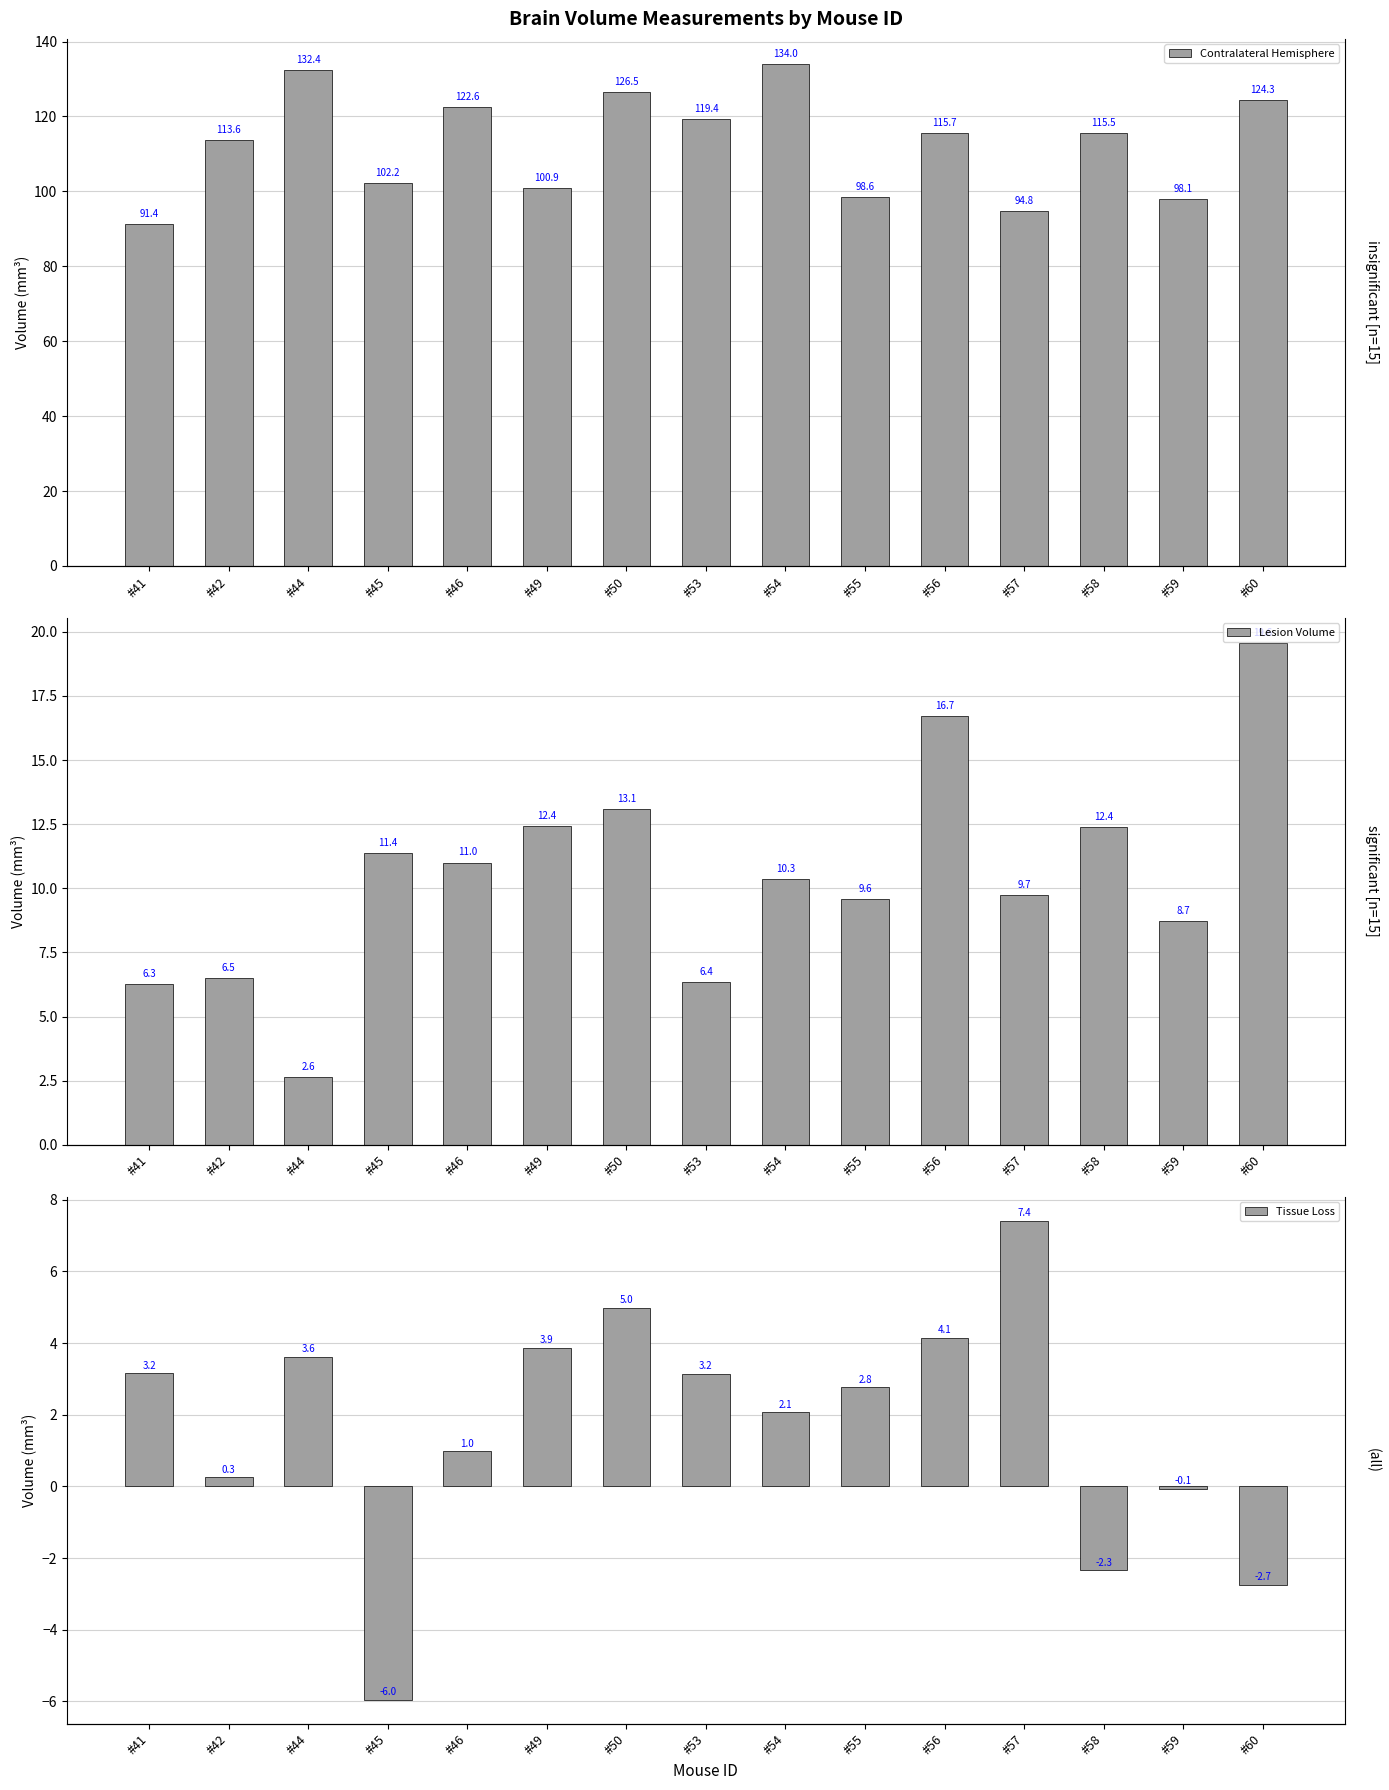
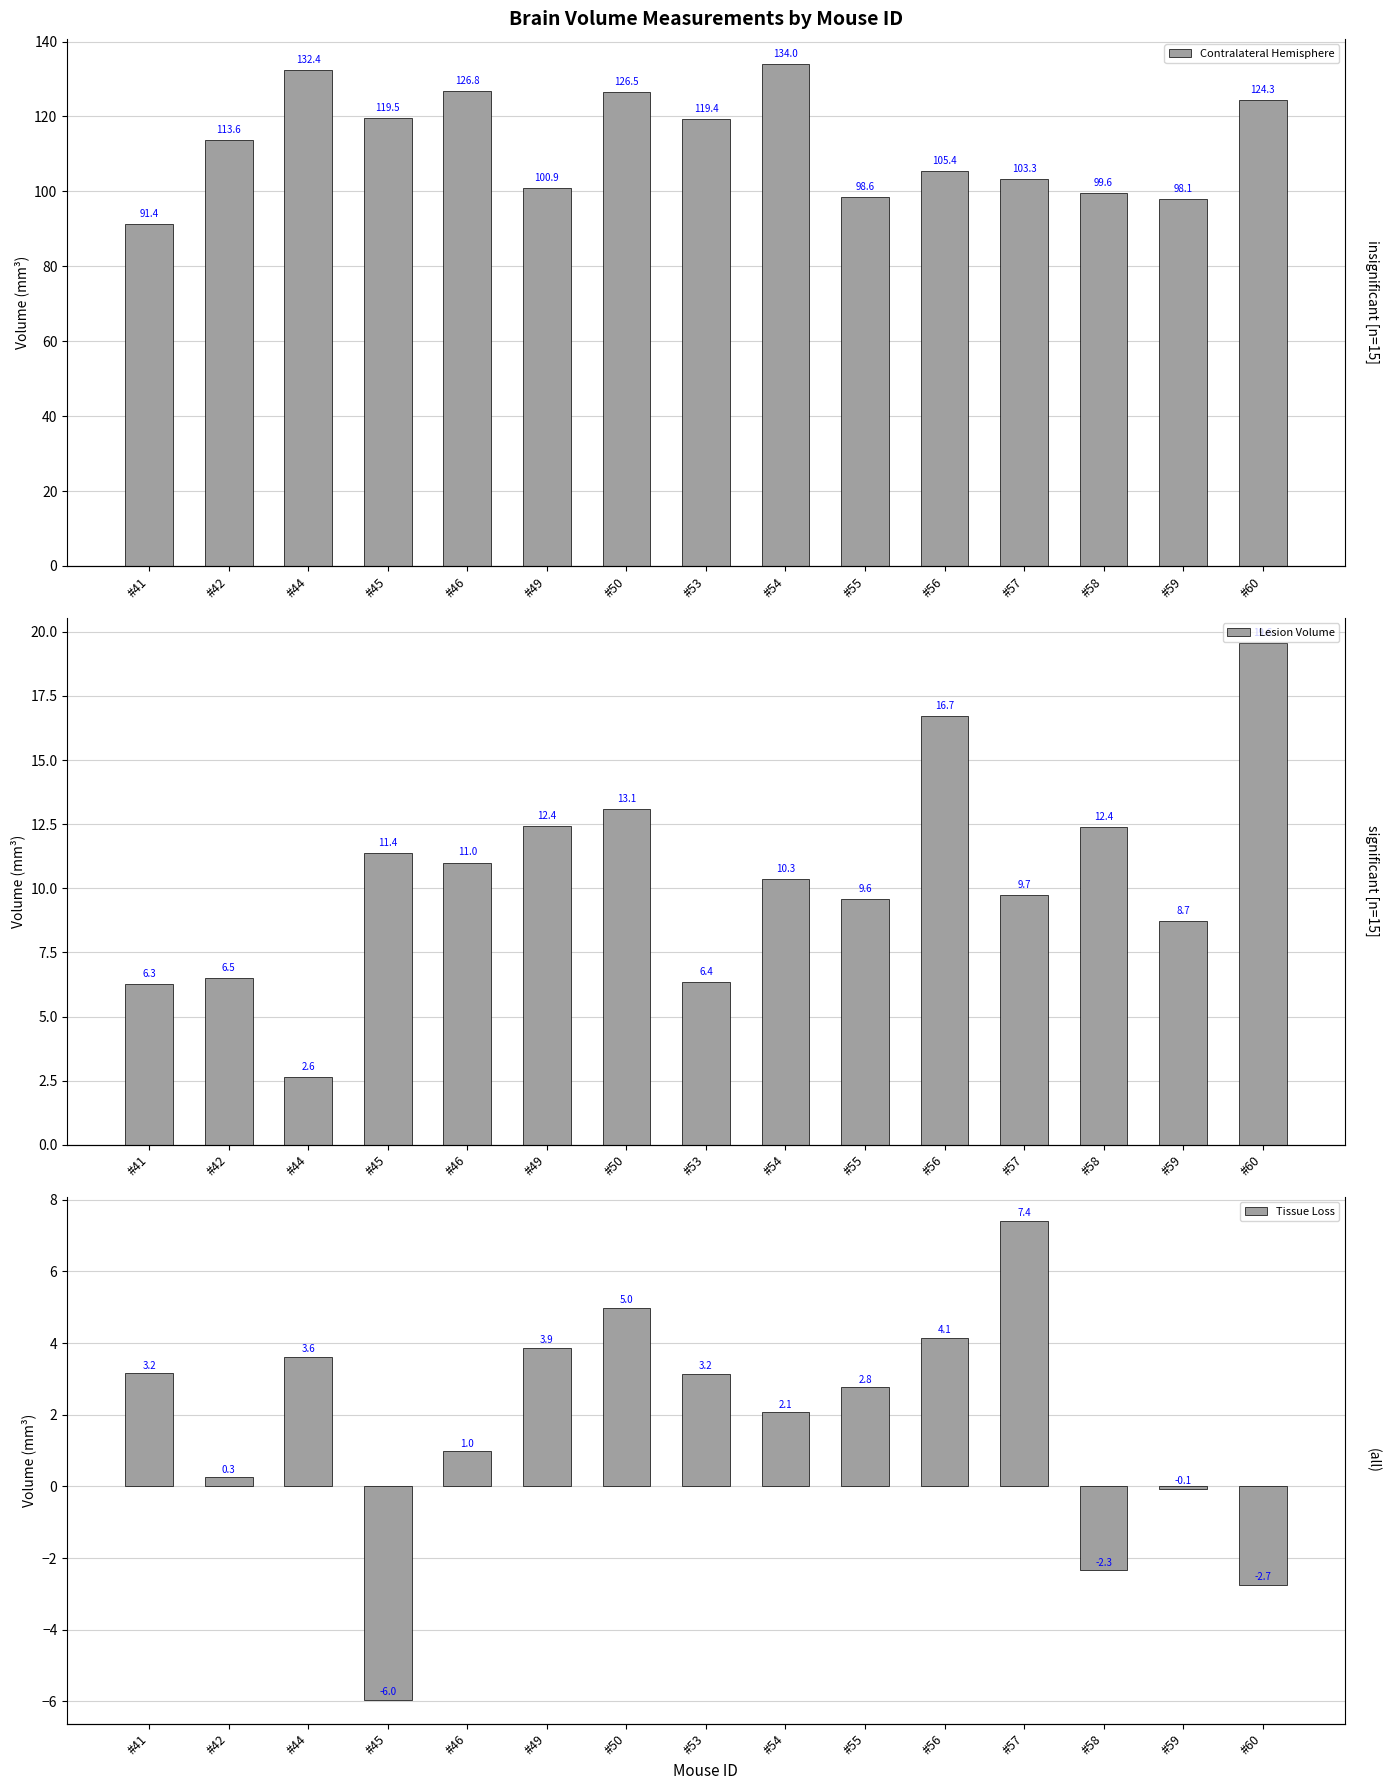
Brain Volume Measurements by Mouse ID, #45: 102.2 -> 119.5
Brain Volume Measurements by Mouse ID, #46: 122.6 -> 126.8
Brain Volume Measurements by Mouse ID, #56: 115.7 -> 105.4
Brain Volume Measurements by Mouse ID, #57: 94.8 -> 103.3
Brain Volume Measurements by Mouse ID, #58: 115.5 -> 99.6
